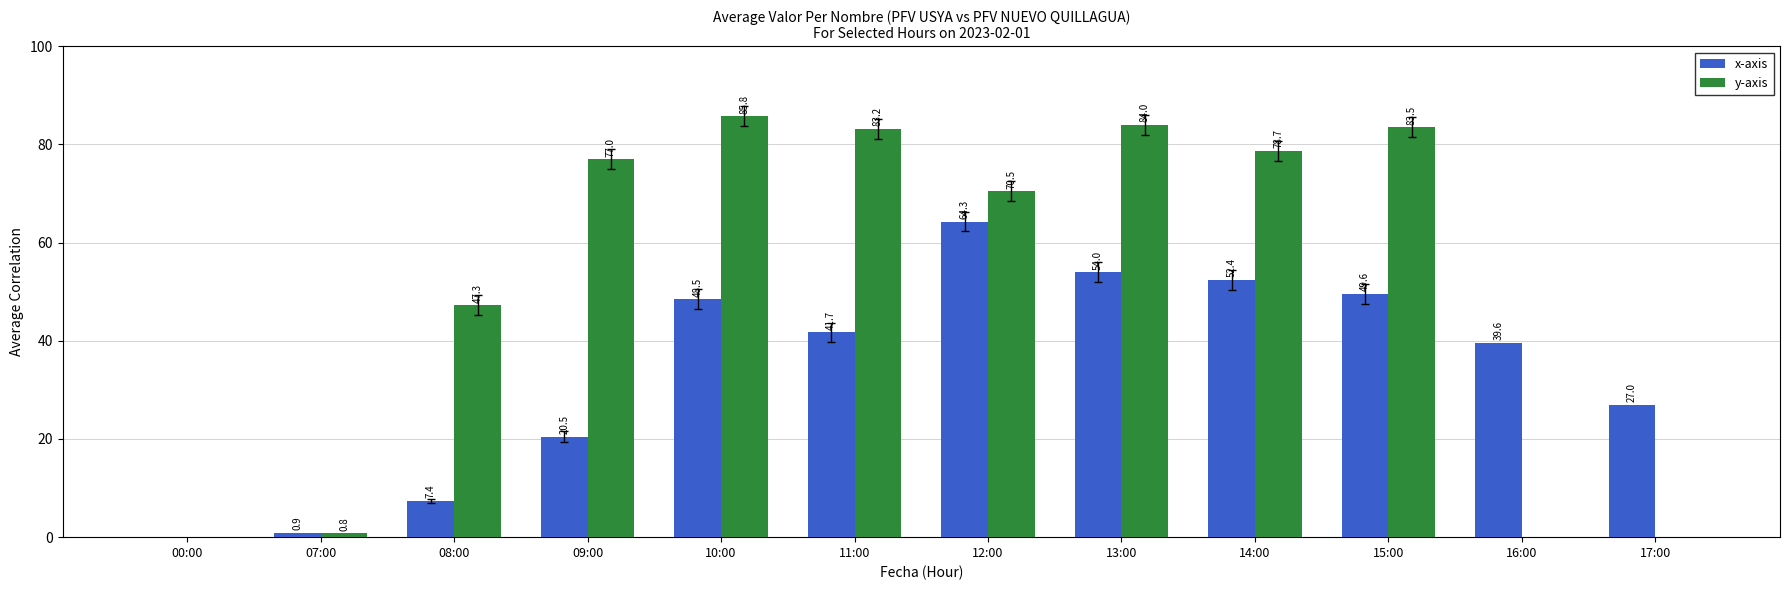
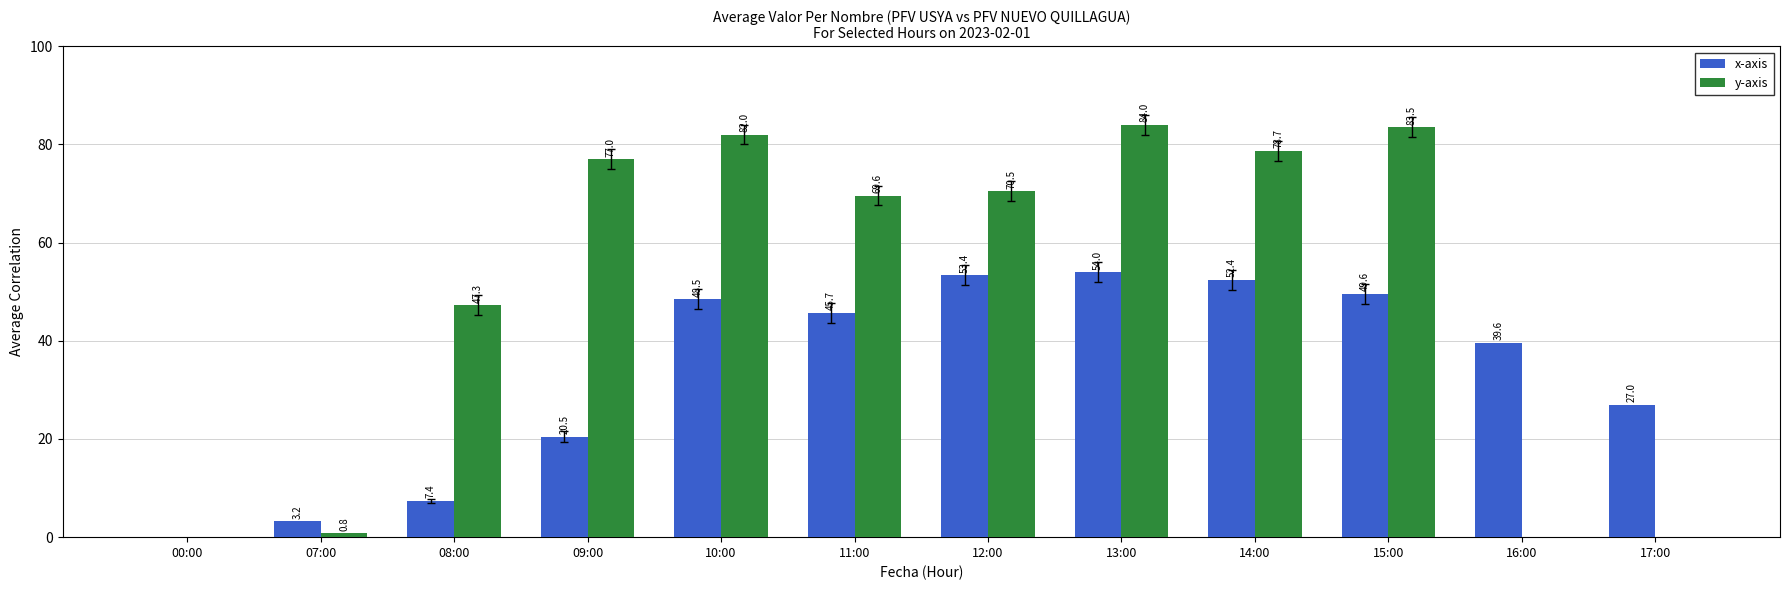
x-axis, 07:00: 0.9 -> 3.2
y-axis, 10:00: 85.8 -> 82.0
x-axis, 11:00: 41.7 -> 45.7
y-axis, 11:00: 83.2 -> 69.6
x-axis, 12:00: 64.3 -> 53.4
